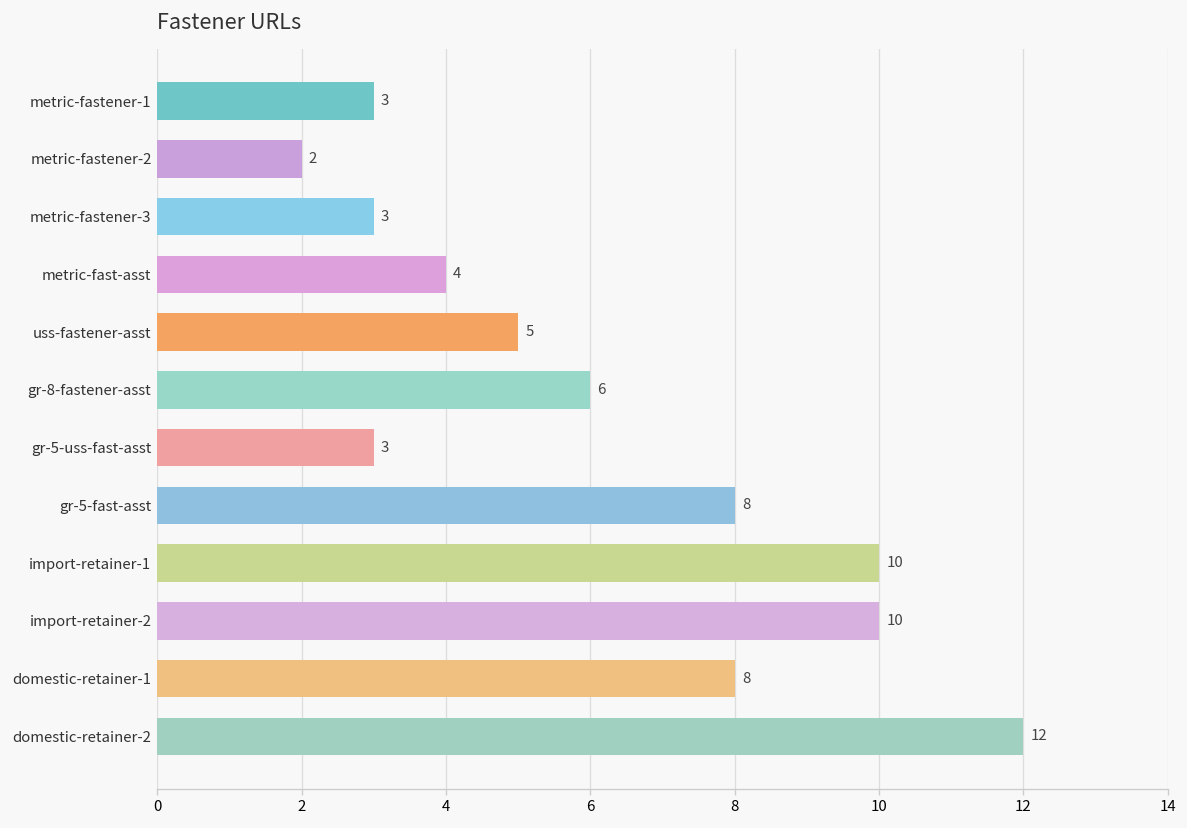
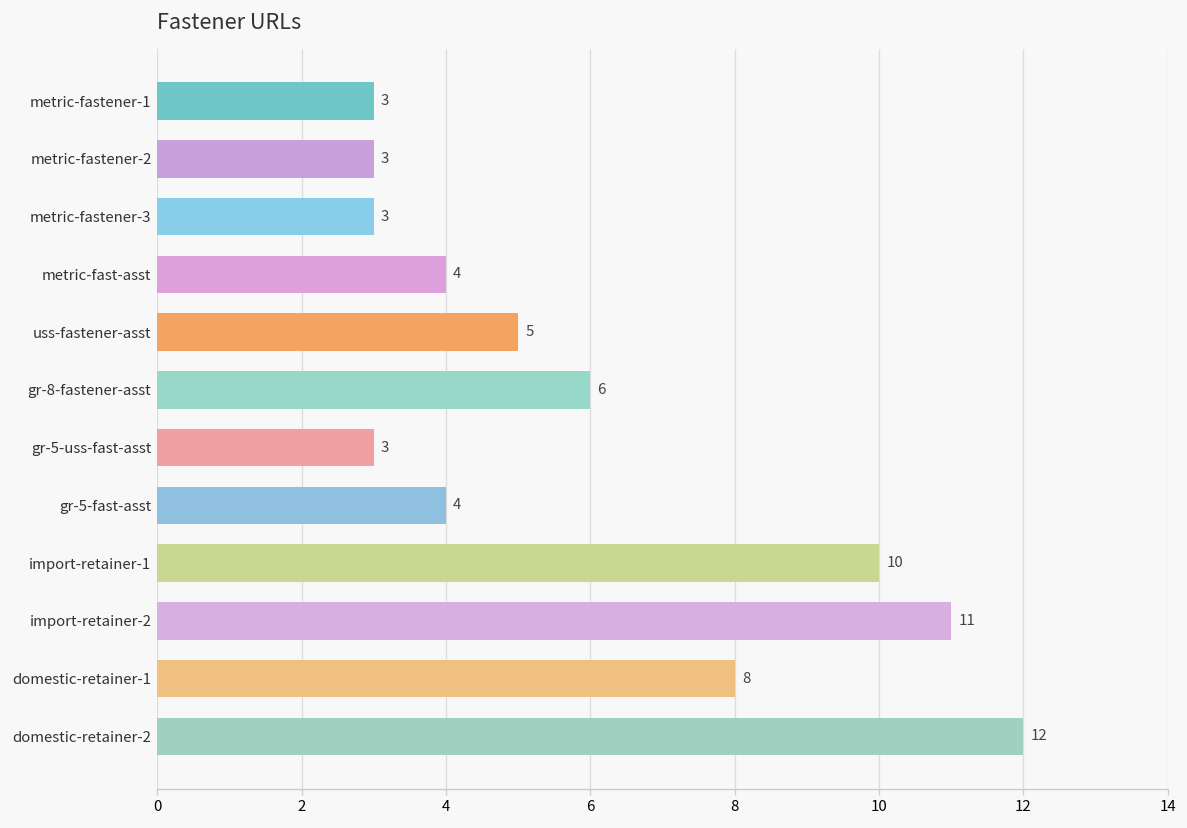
metric-fastener-2: 2 -> 3
gr-5-fast-asst: 8 -> 4
import-retainer-2: 10 -> 11
